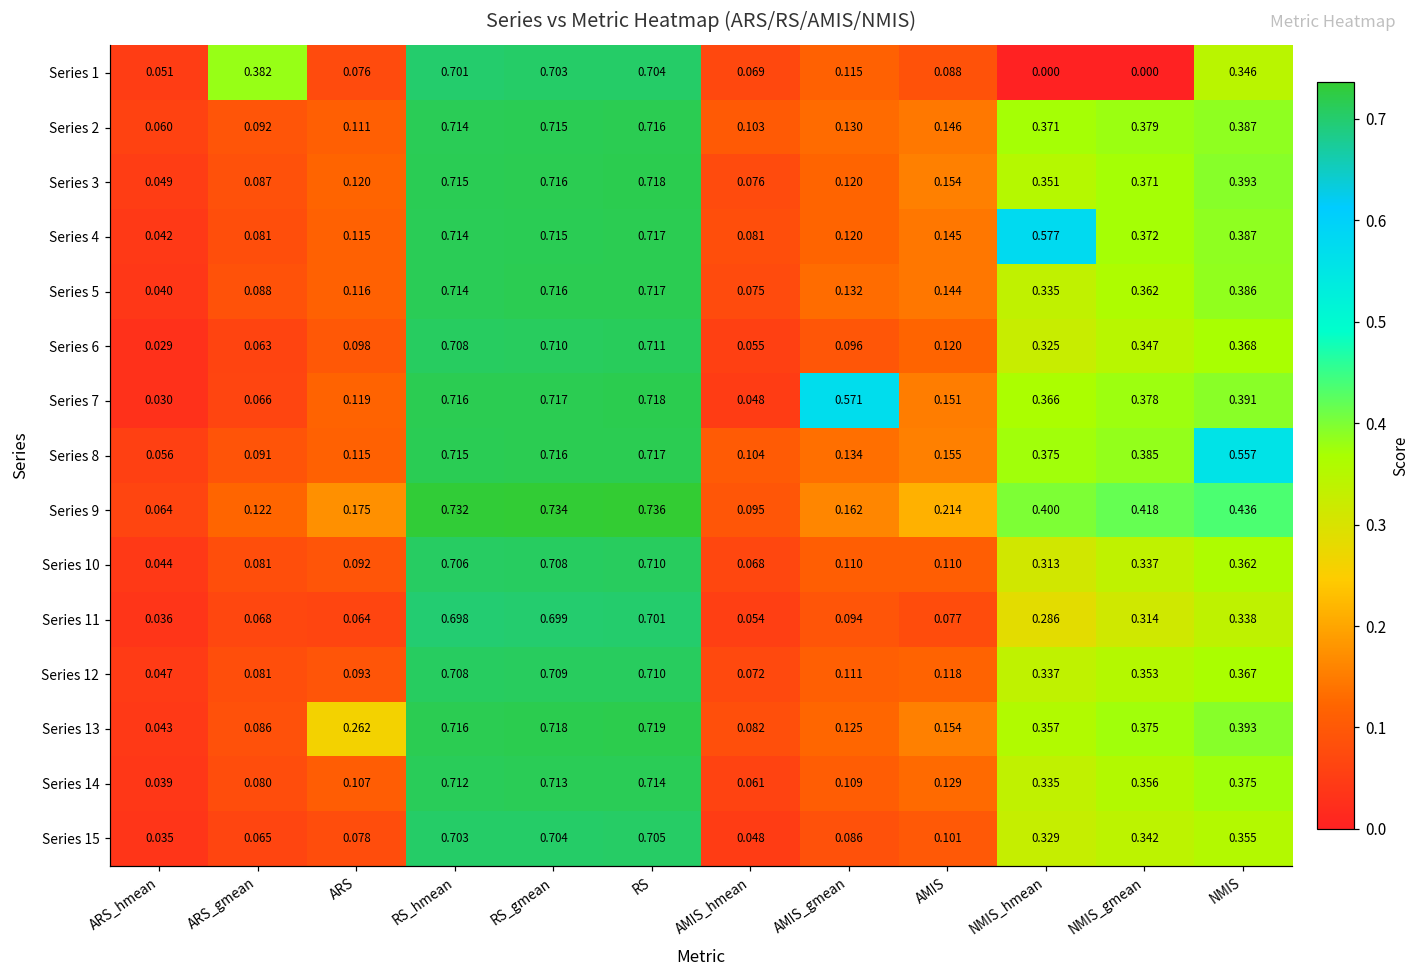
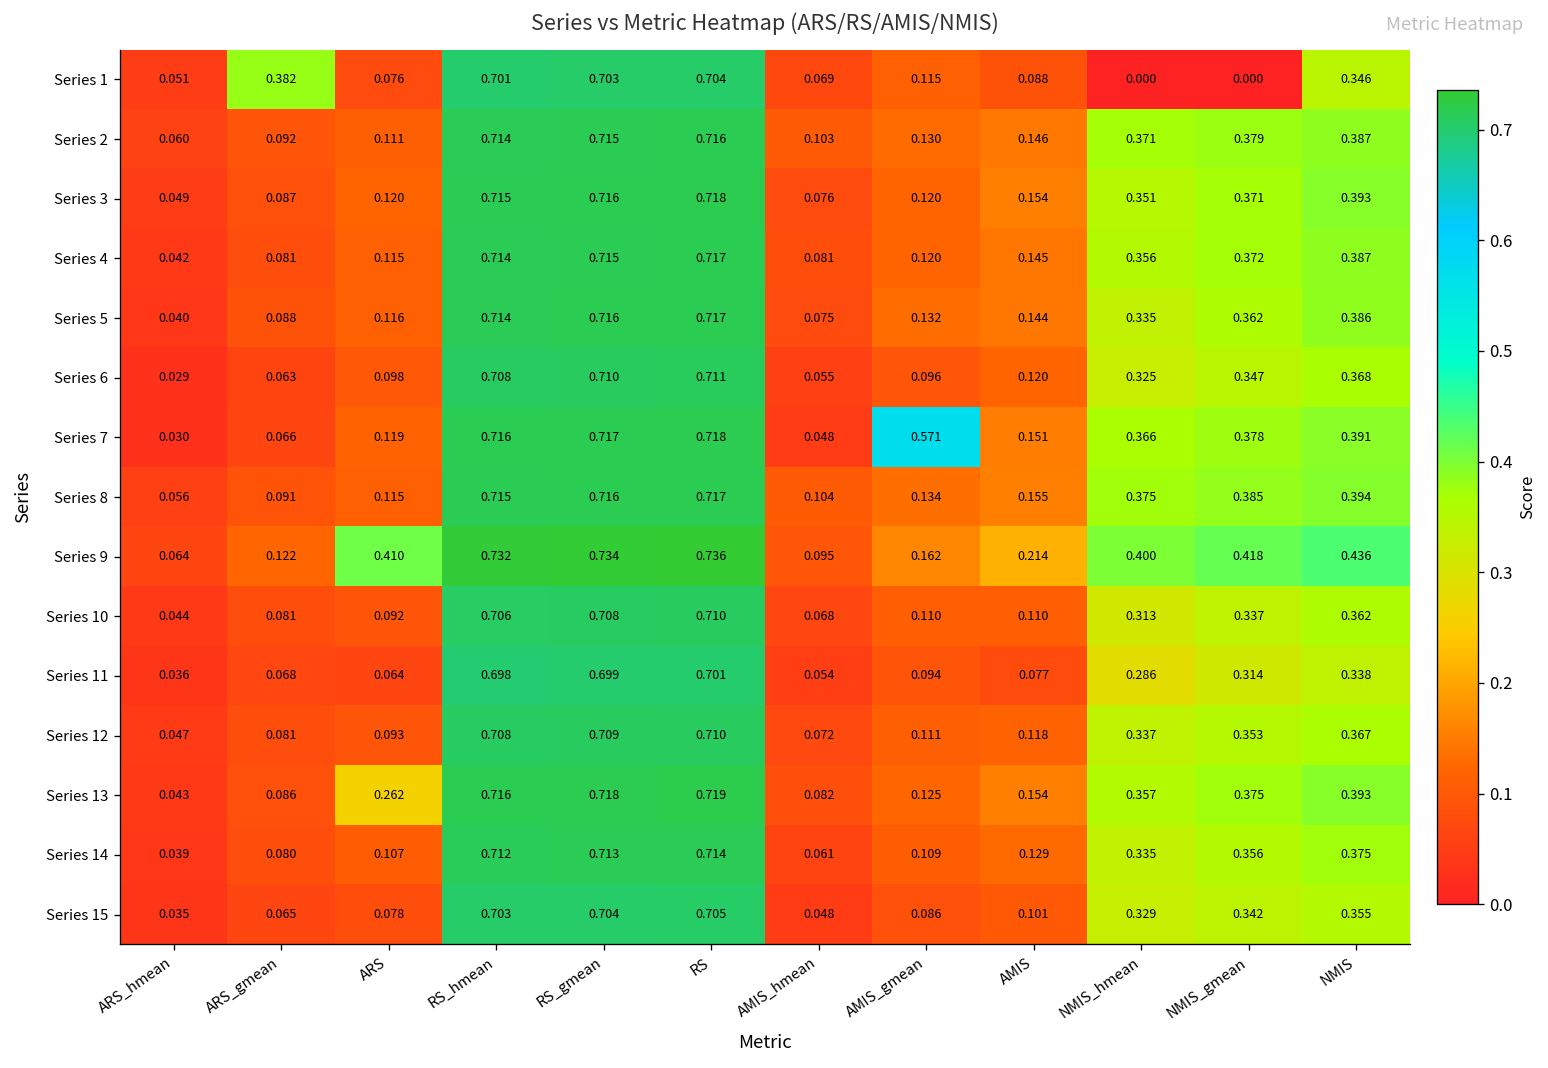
Series 4, NMIS_hmean: 0.577 -> 0.356
Series 8, NMIS: 0.557 -> 0.394
Series 9, ARS: 0.175 -> 0.410
